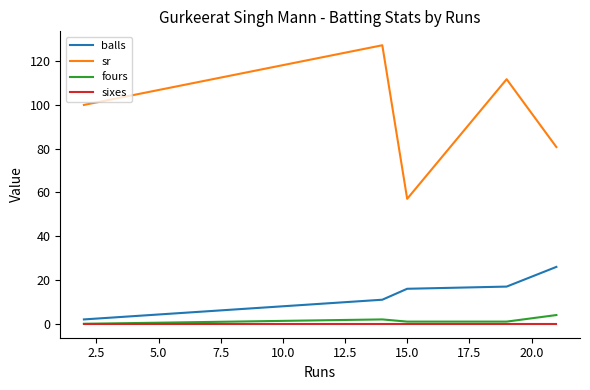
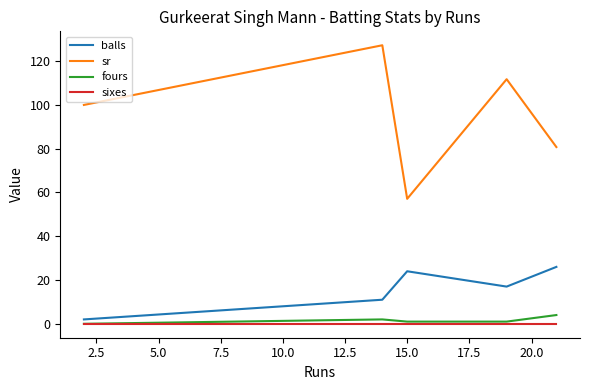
balls, 15.0: 16 -> 24
